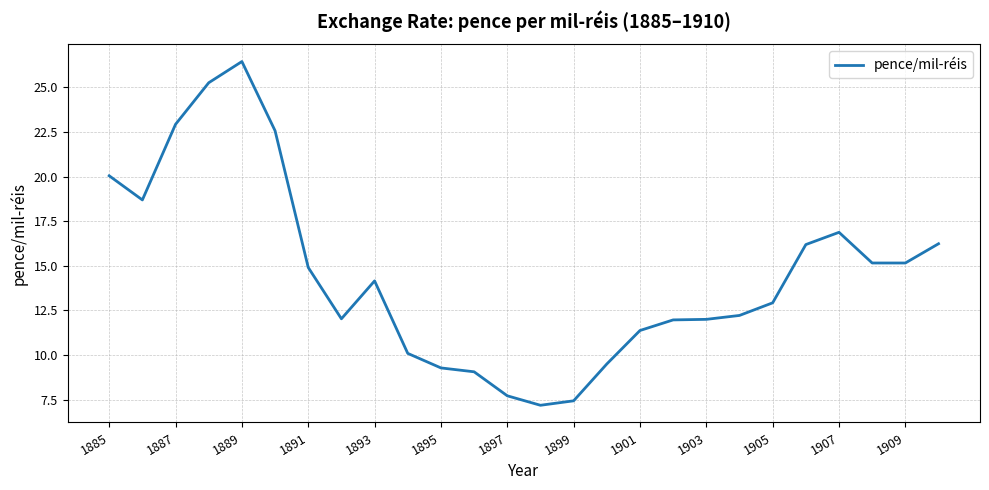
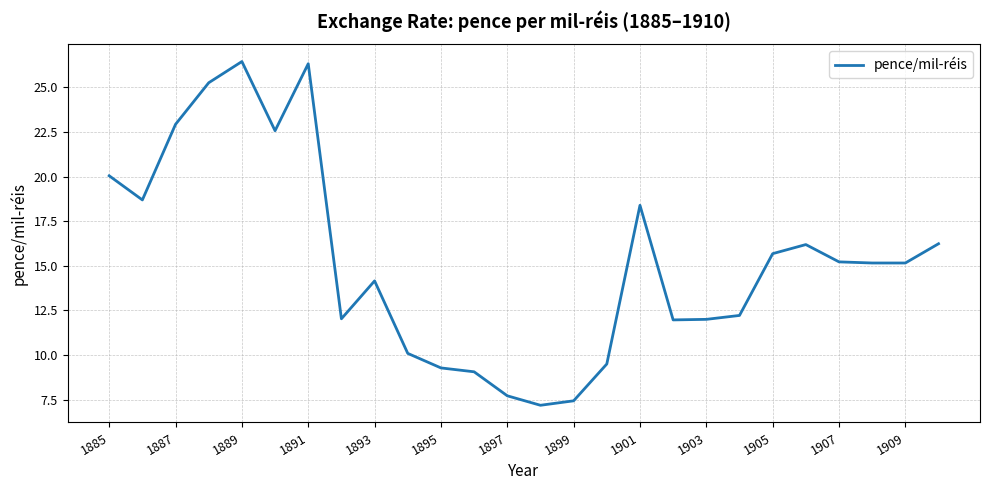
1891: 14.9 -> 26.3
1901: 11.4 -> 18.4
1905: 12.9 -> 15.7
1907: 16.9 -> 15.2
